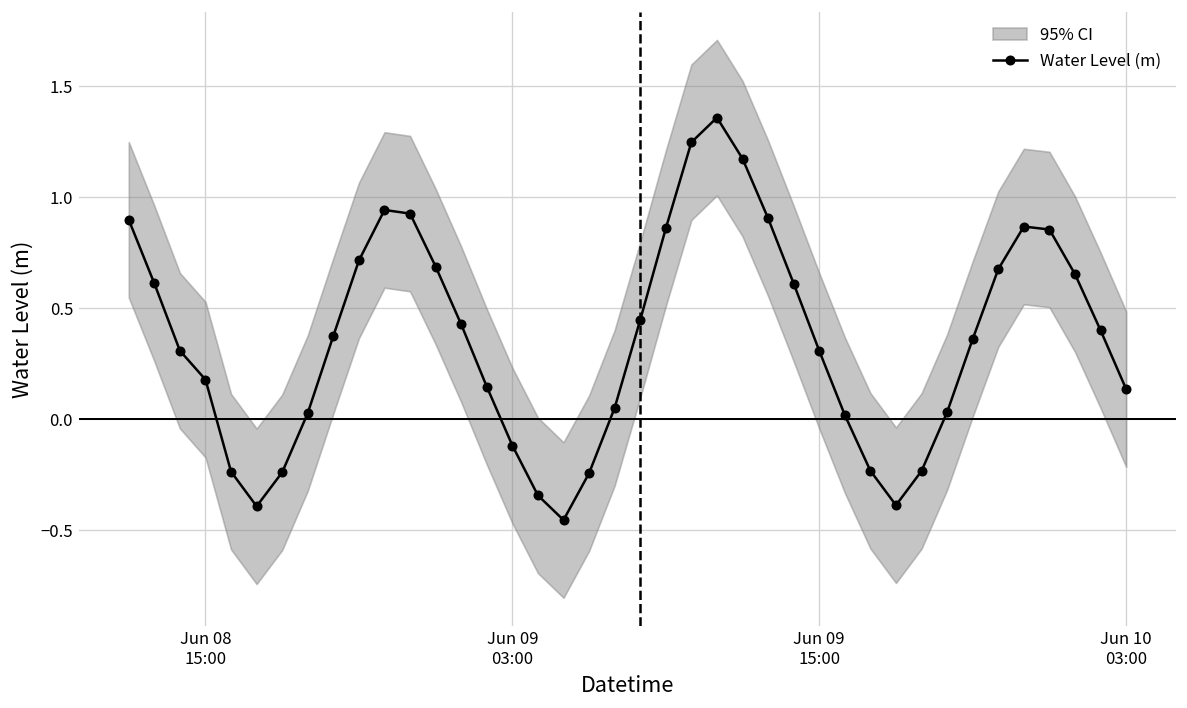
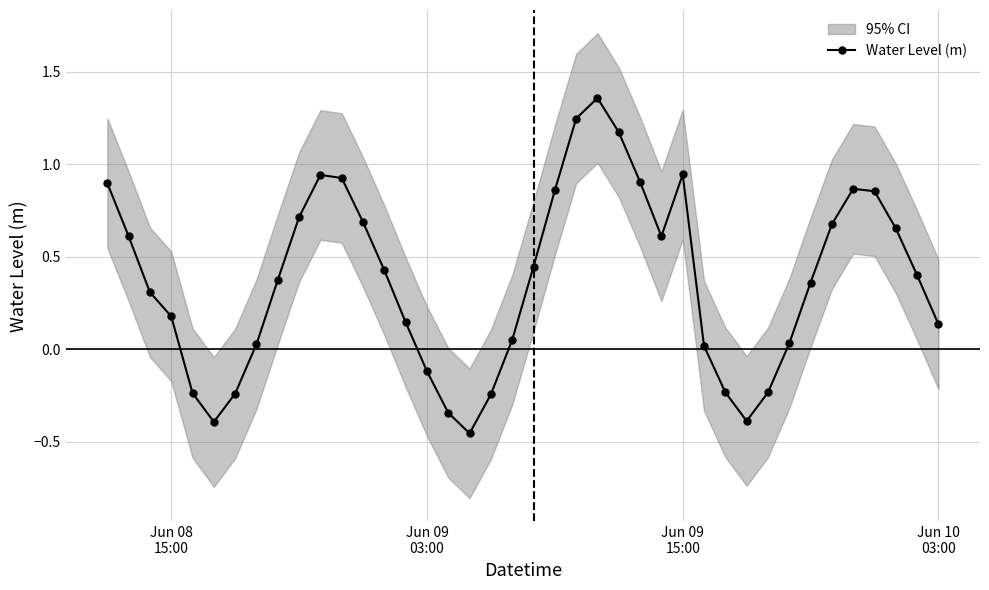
Water Level (m), Jun 09 15:00: 0.31 -> 0.94
